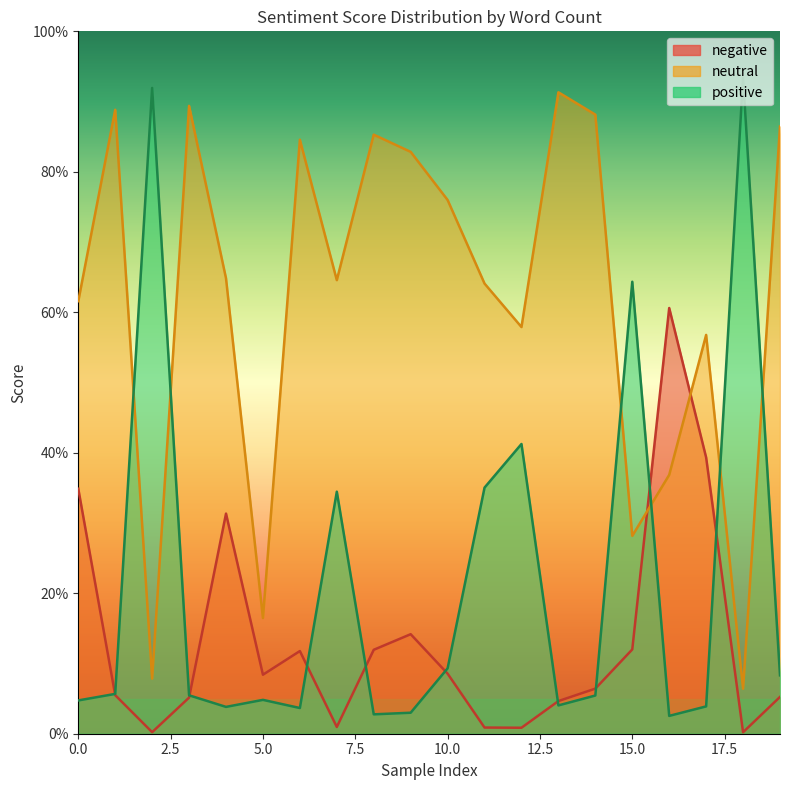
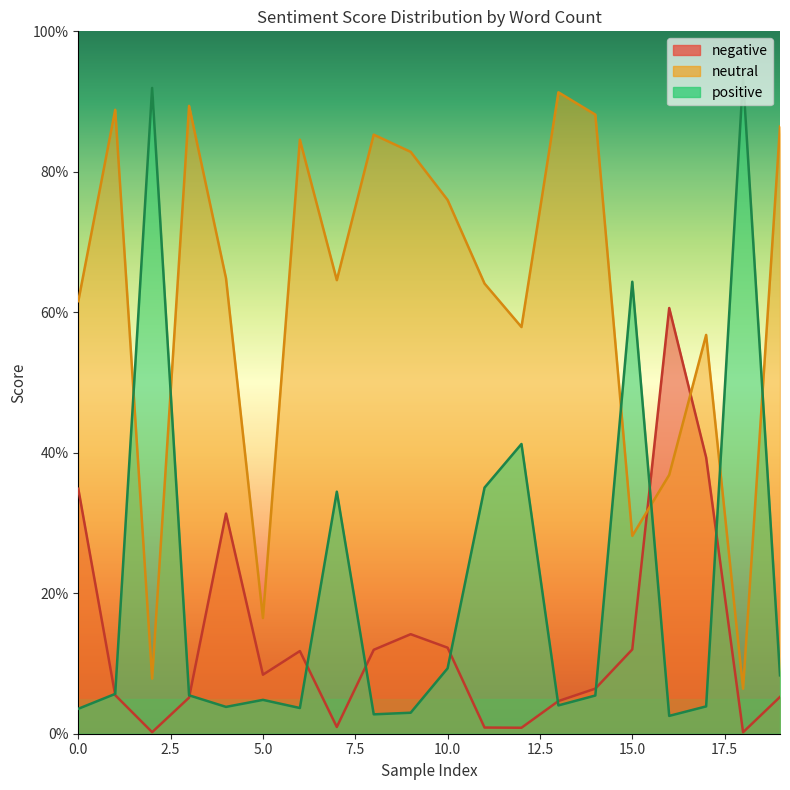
positive, 0.0: 5% -> 4%
negative, 10.0: 9% -> 12%
